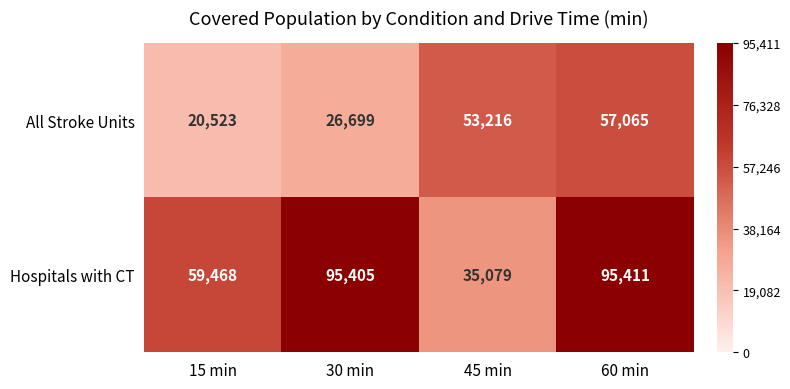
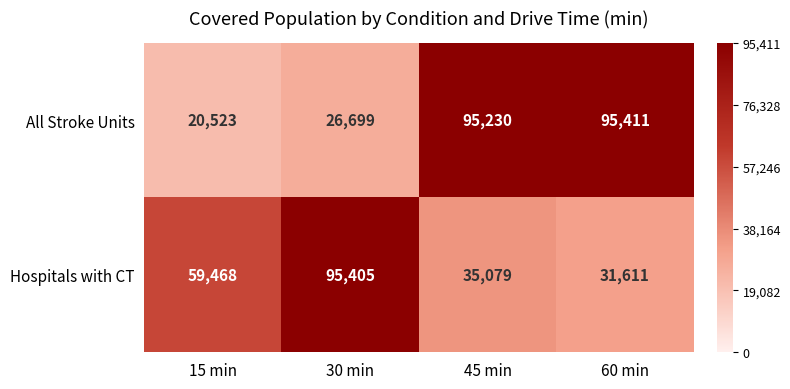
All Stroke Units, 45 min: 53,216 -> 95,230
All Stroke Units, 60 min: 57,065 -> 95,411
Hospitals with CT, 60 min: 95,411 -> 31,611
